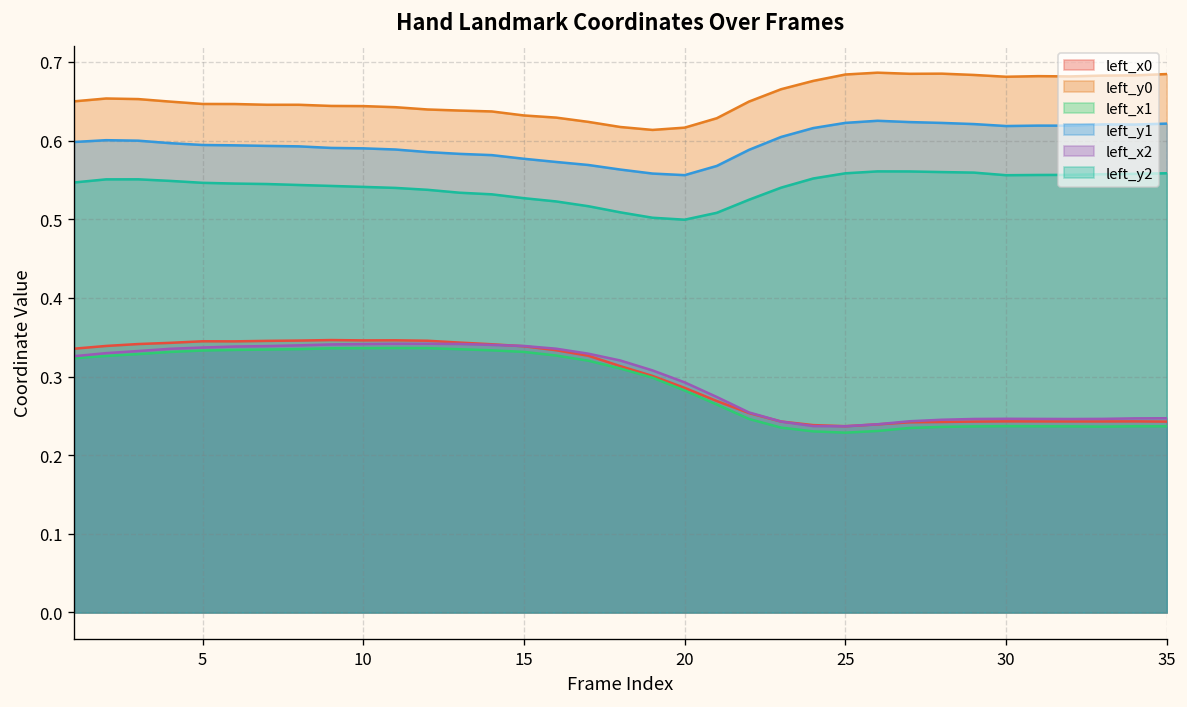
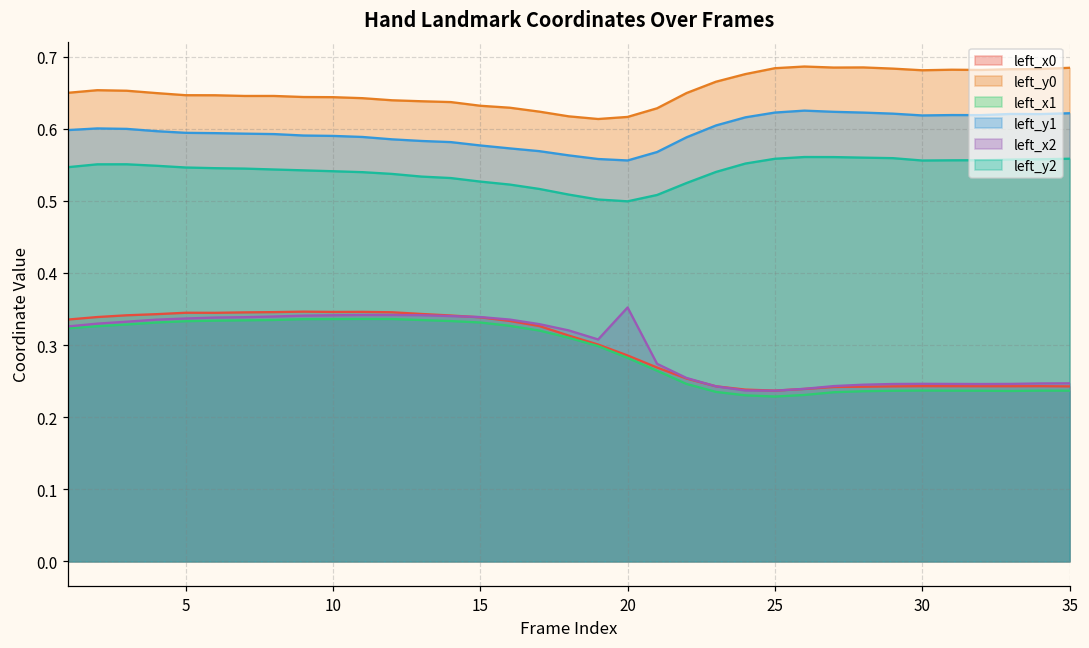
left_x2, 20: 0.29 -> 0.35
